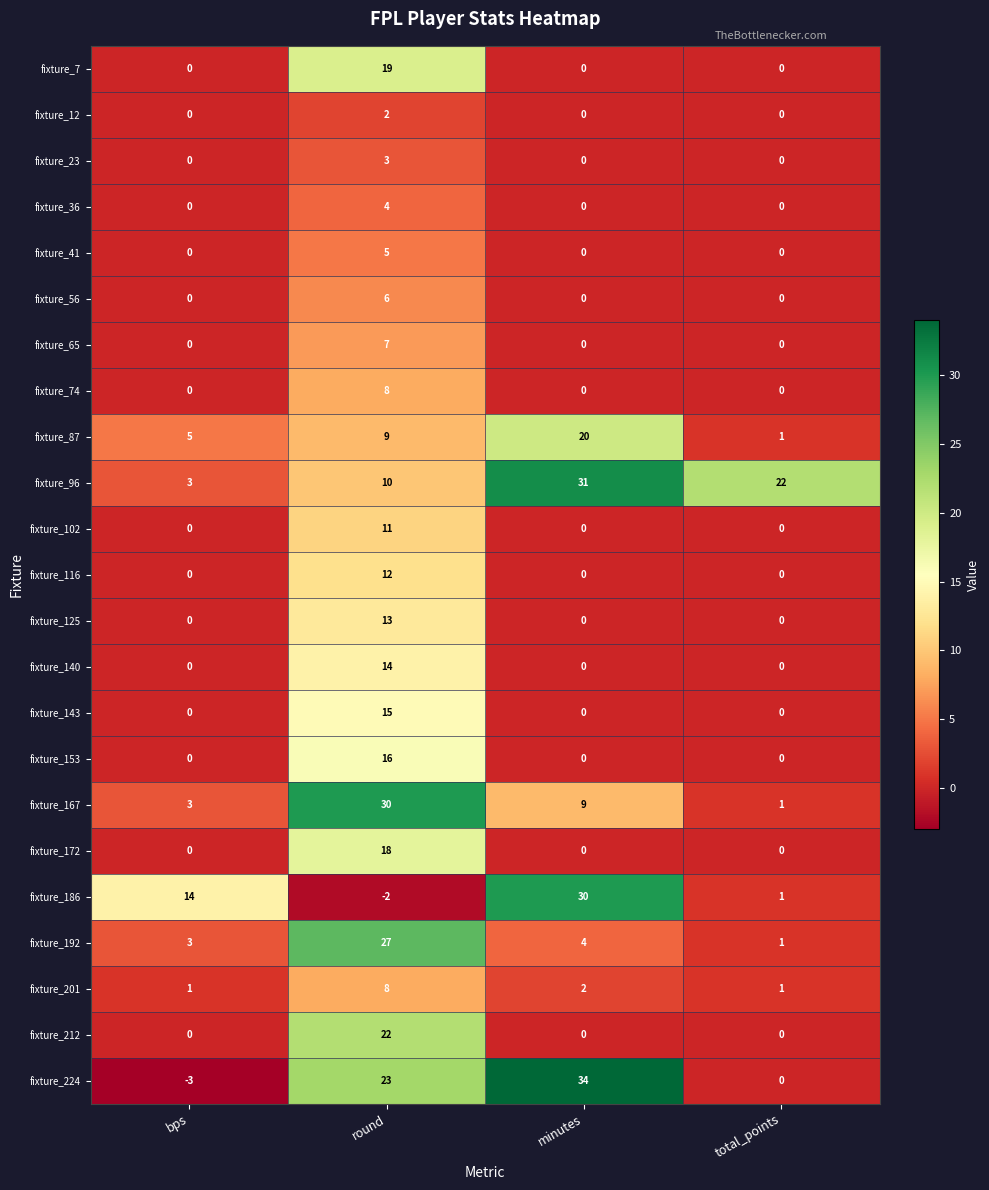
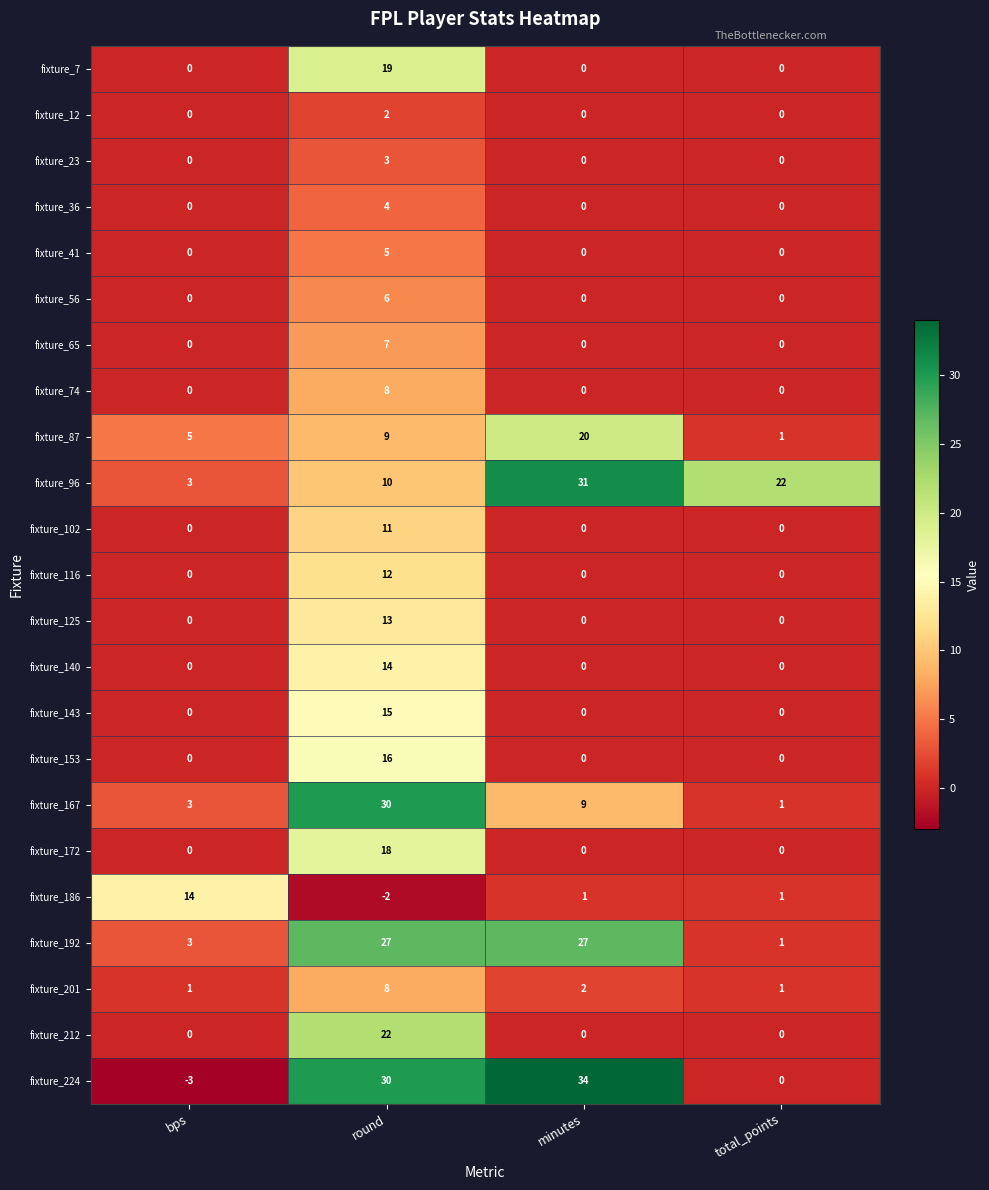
fixture_186, minutes: 30 -> 1
fixture_192, minutes: 4 -> 27
fixture_224, round: 23 -> 30
